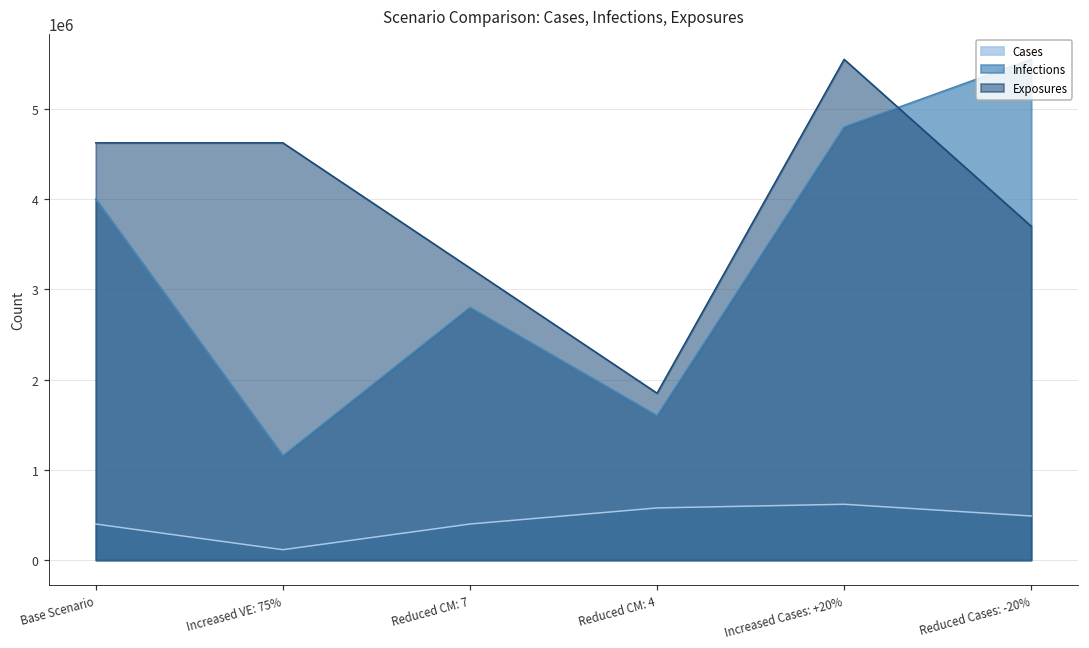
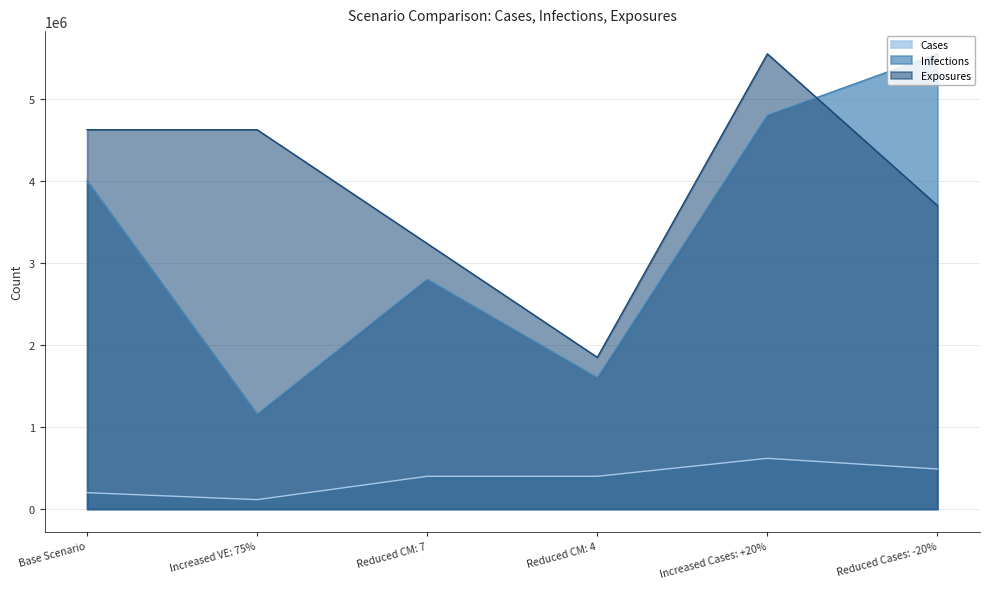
Cases, Base Scenario: 400000 -> 200000
Cases, Reduced CM: 4: 600000 -> 400000
